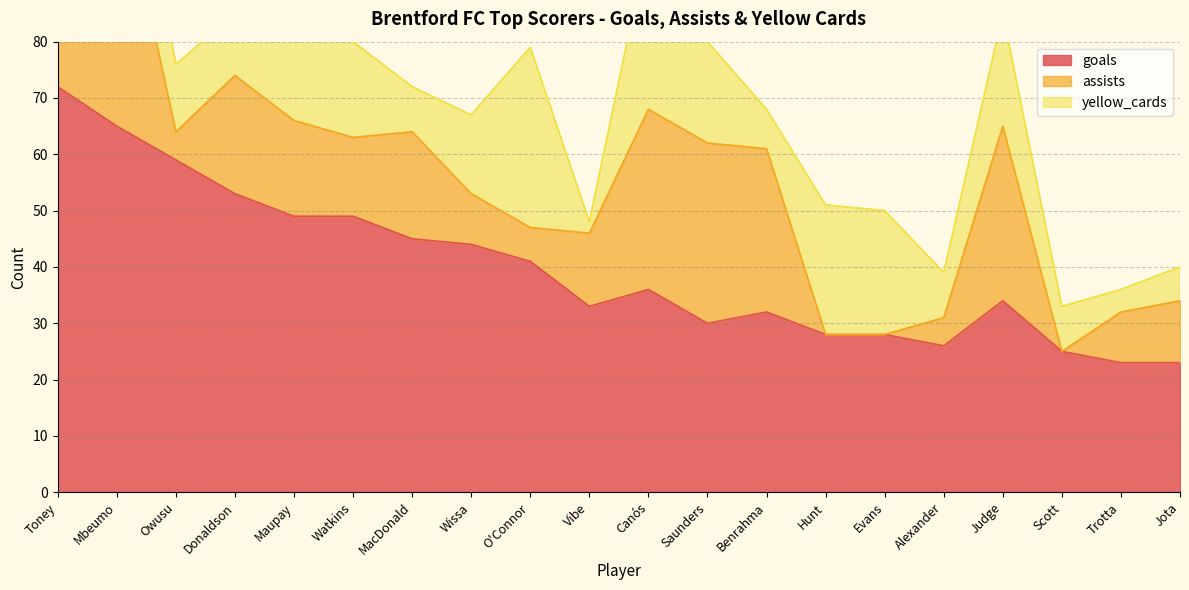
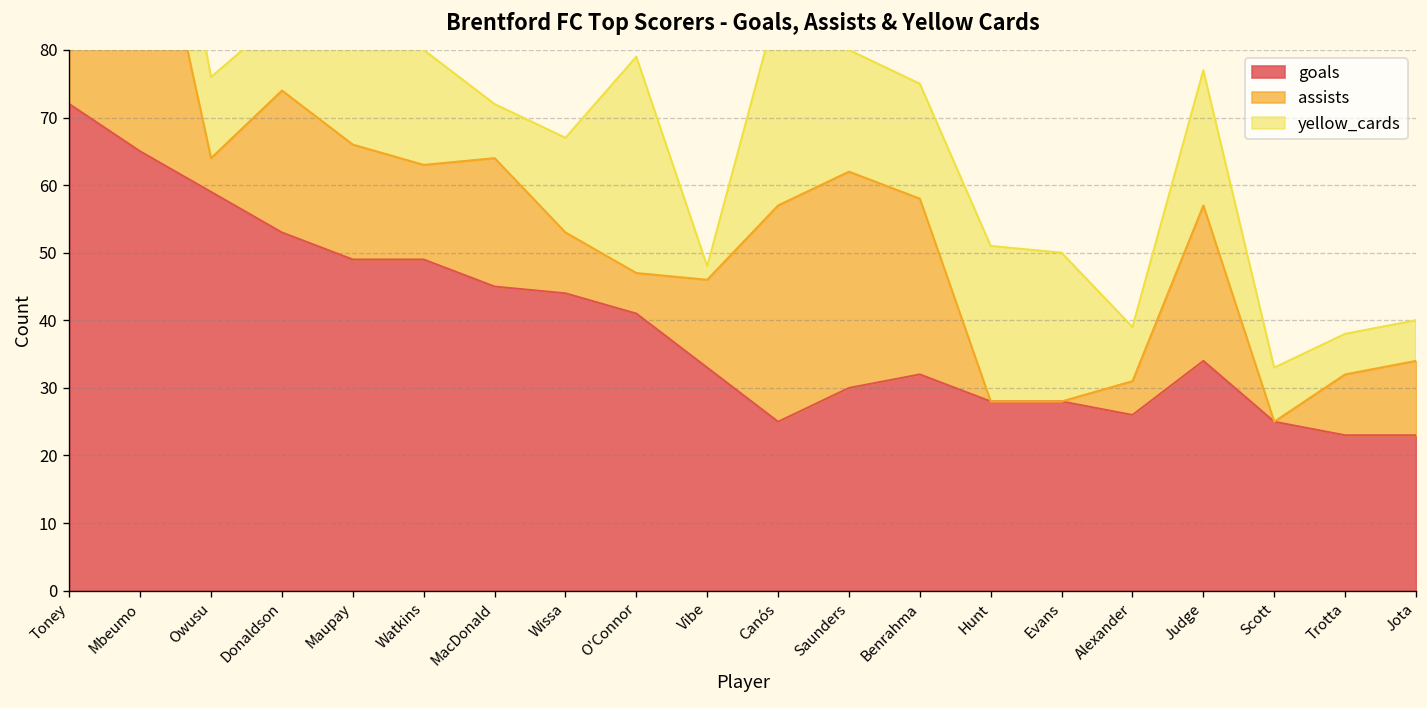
goals, Canós: 36 -> 25
assists, Benrahma: 29 -> 26
yellow_cards, Benrahma: 7 -> 17
assists, Judge: 31 -> 23
yellow_cards, Trotta: 4 -> 6
